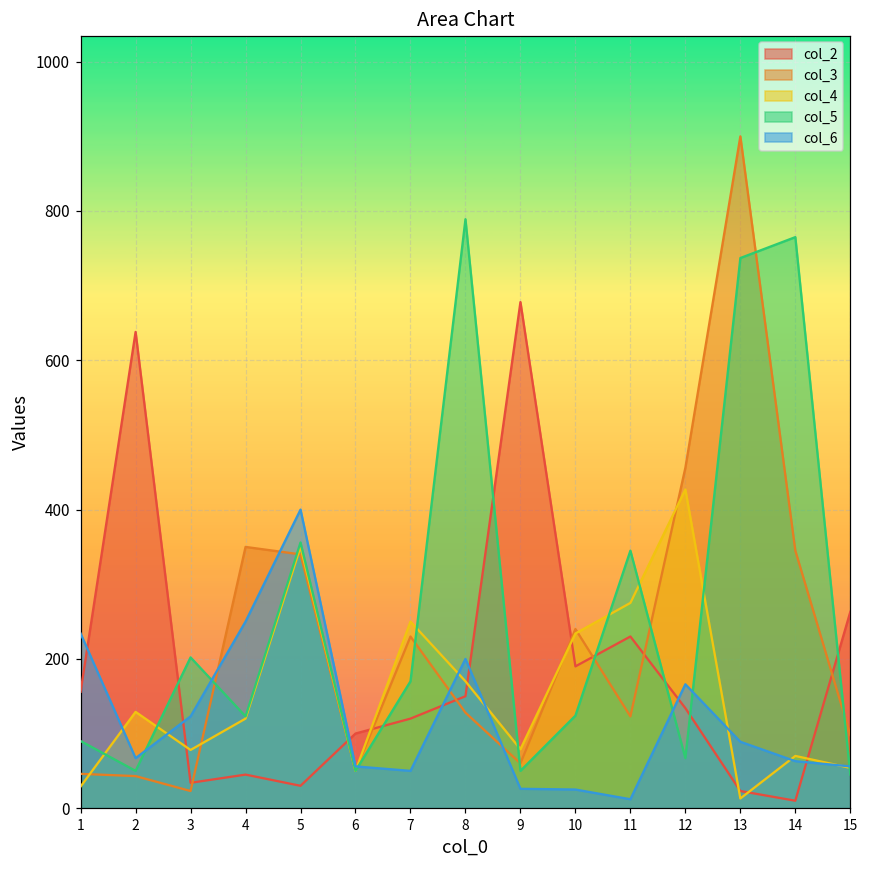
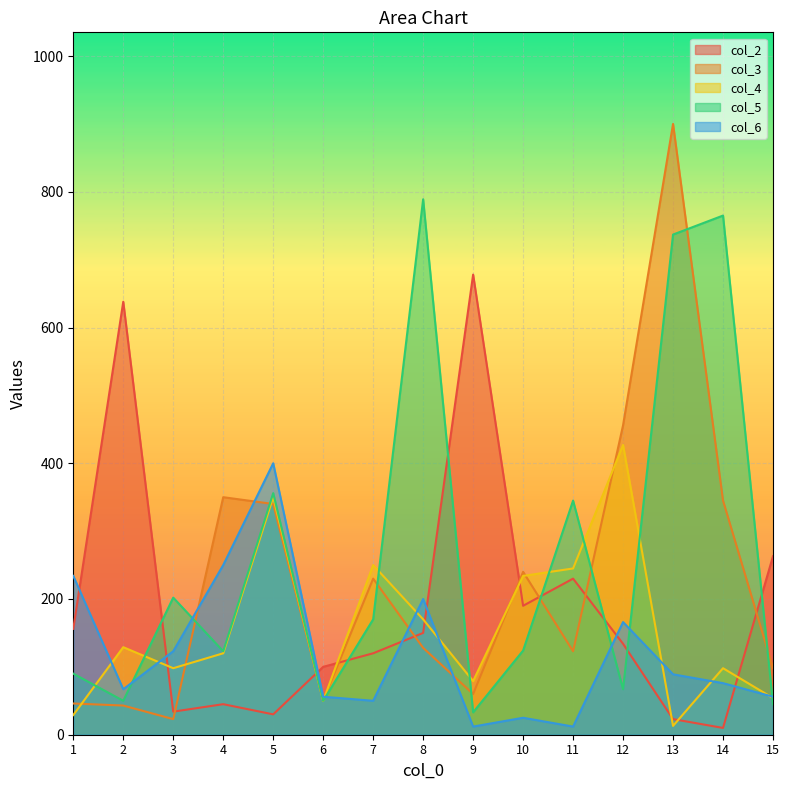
col_4, 3: 80 -> 100
col_5, 9: 50 -> 30
col_6, 9: 30 -> 10
col_4, 11: 280 -> 250
col_4, 14: 70 -> 100
col_6, 14: 60 -> 80
